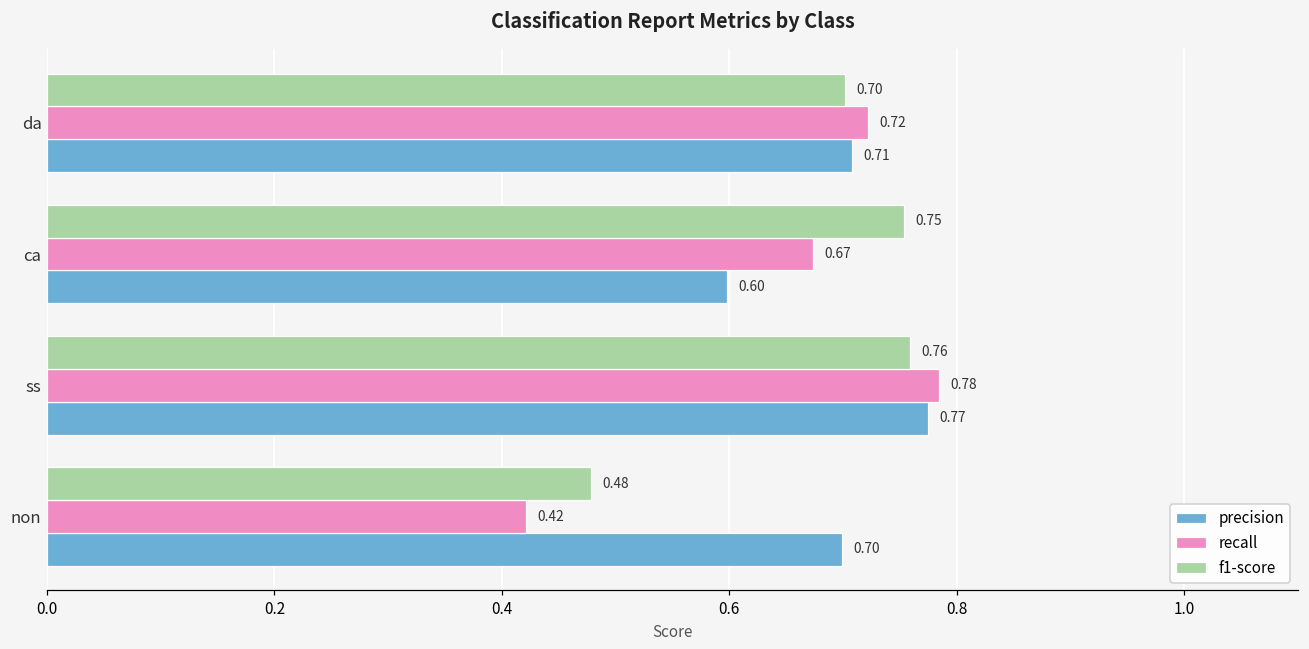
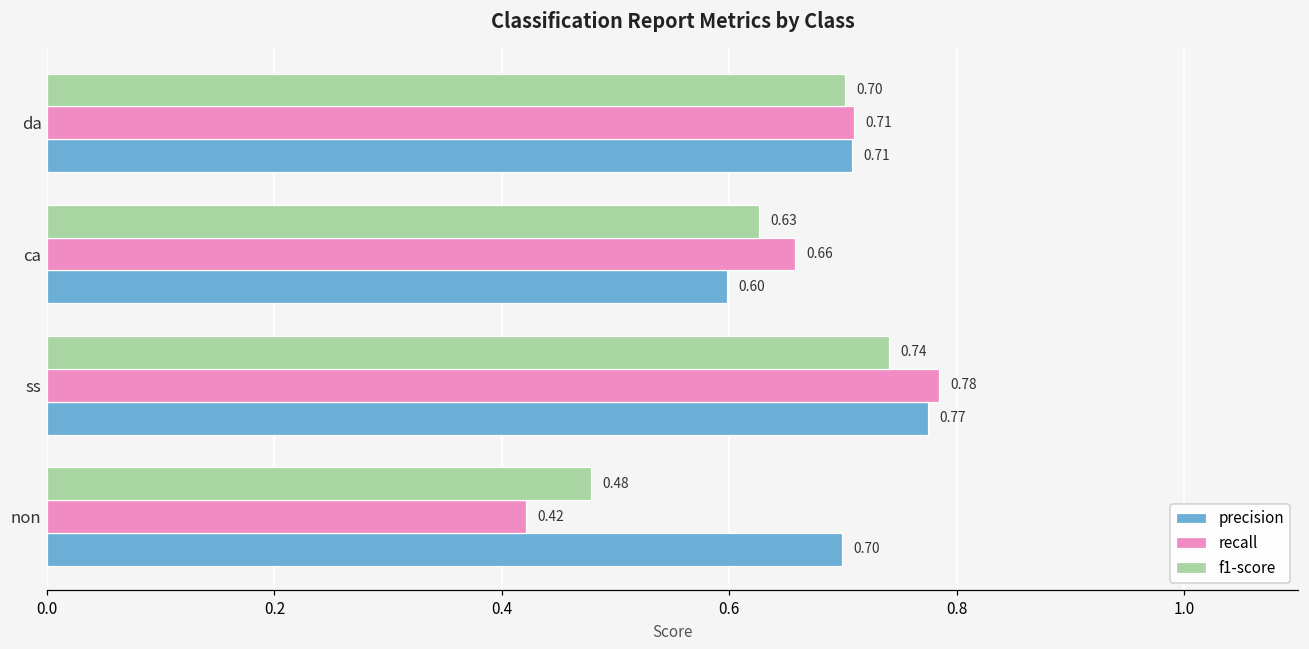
recall, da: 0.72 -> 0.71
f1-score, ca: 0.75 -> 0.63
recall, ca: 0.67 -> 0.66
f1-score, ss: 0.76 -> 0.74
